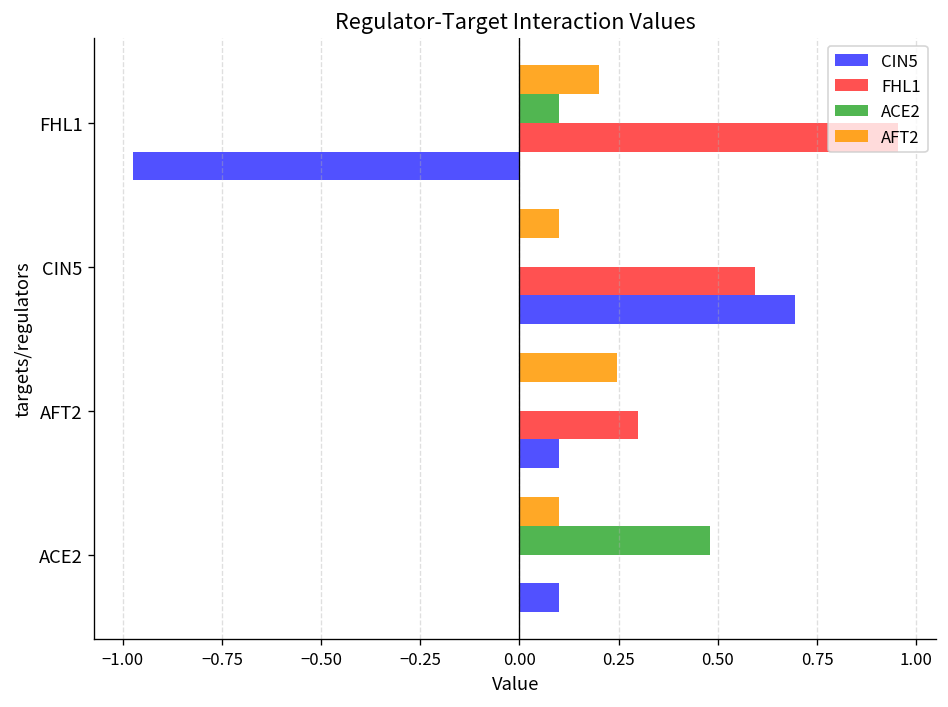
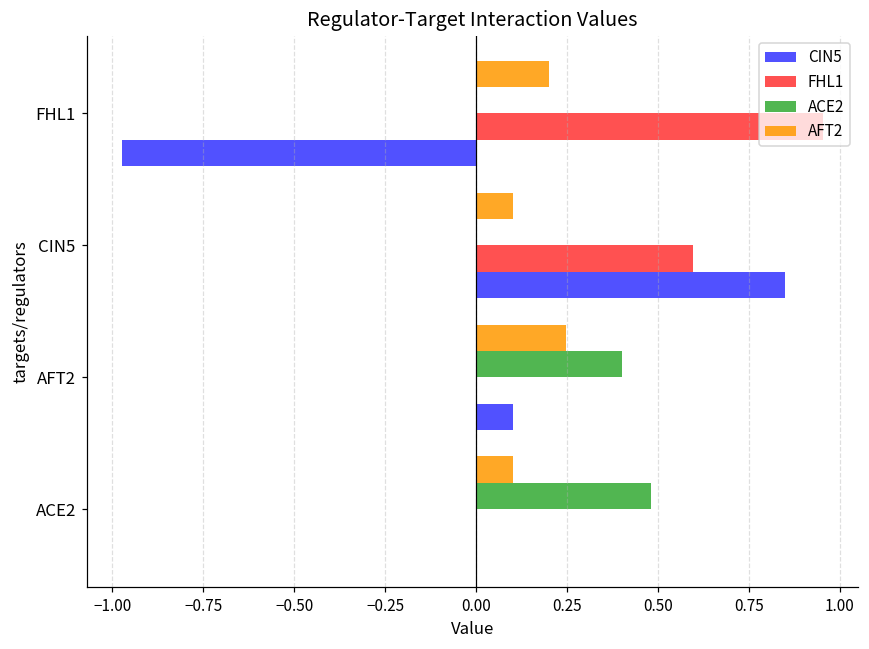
ACE2, FHL1: 0.1 -> 0.0
CIN5, CIN5: 0.69 -> 0.85
ACE2, AFT2: 0.0 -> 0.4
FHL1, AFT2: 0.3 -> 0.0
CIN5, ACE2: 0.1 -> 0.0
